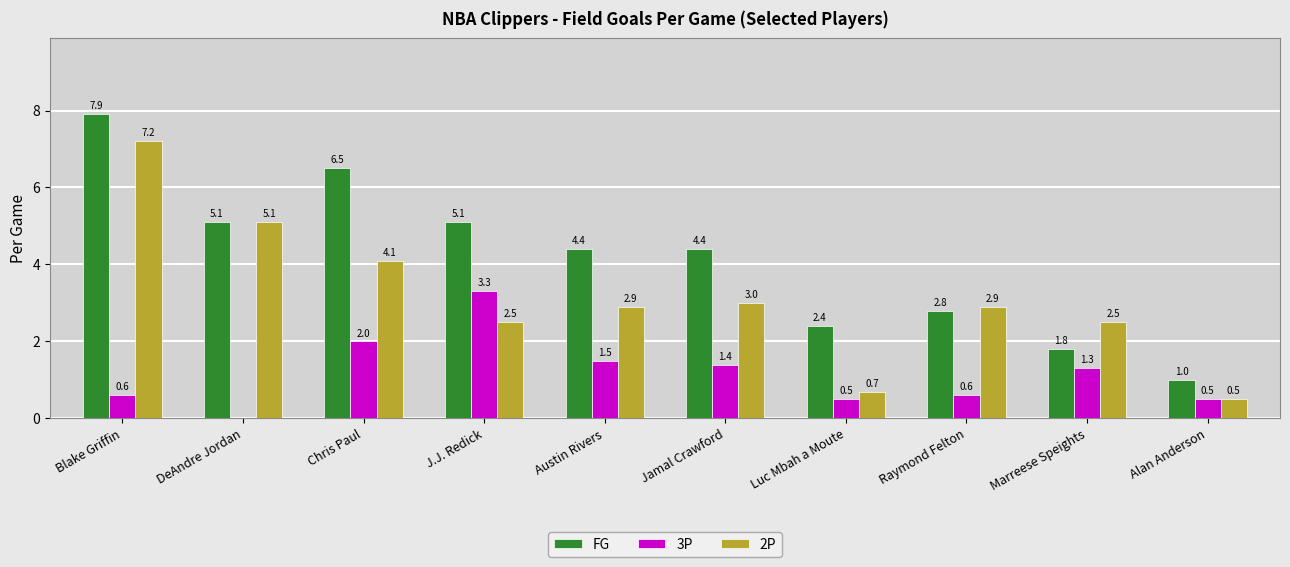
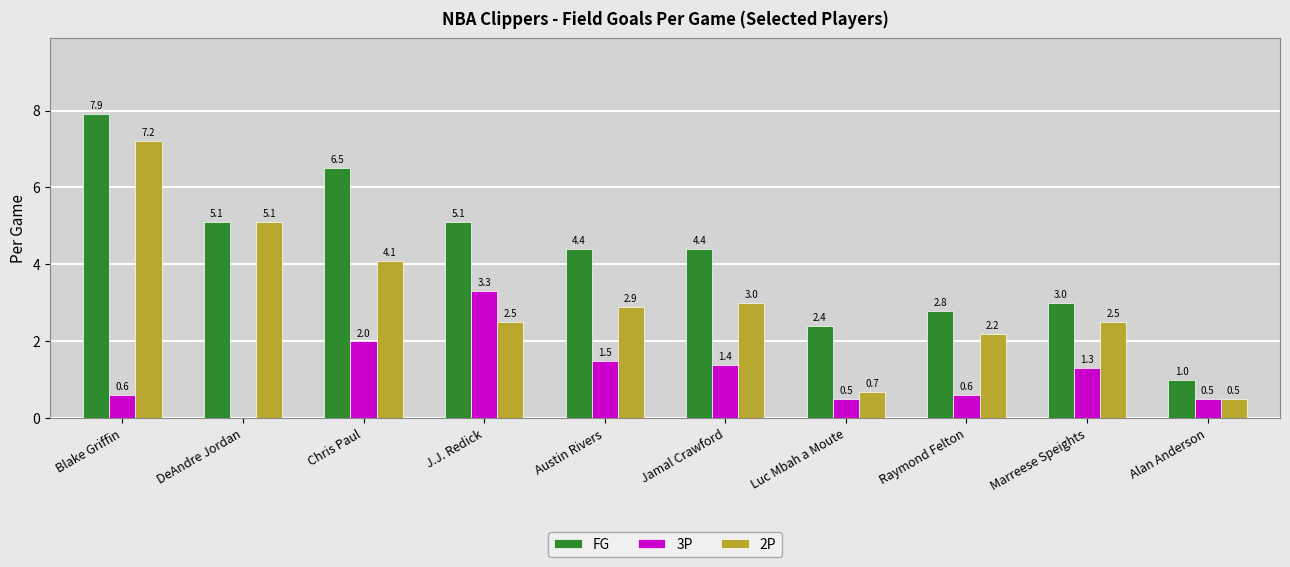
2P, Raymond Felton: 2.9 -> 2.2
FG, Marreese Speights: 1.8 -> 3.0
